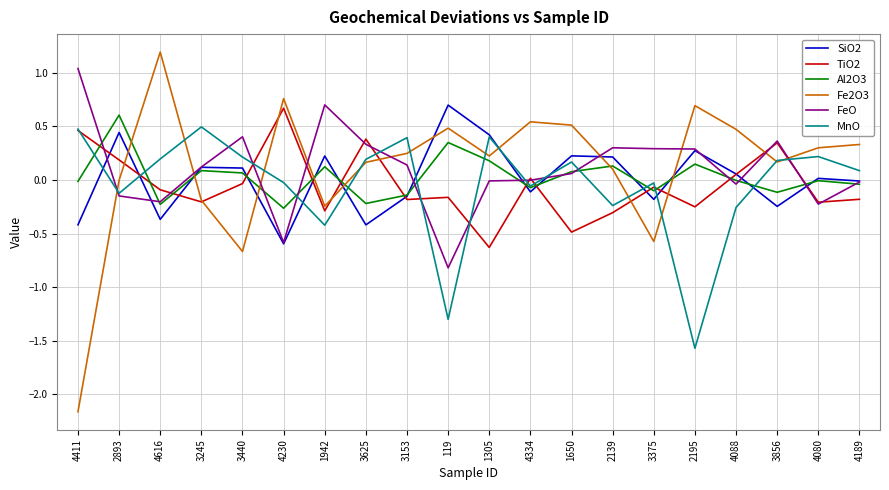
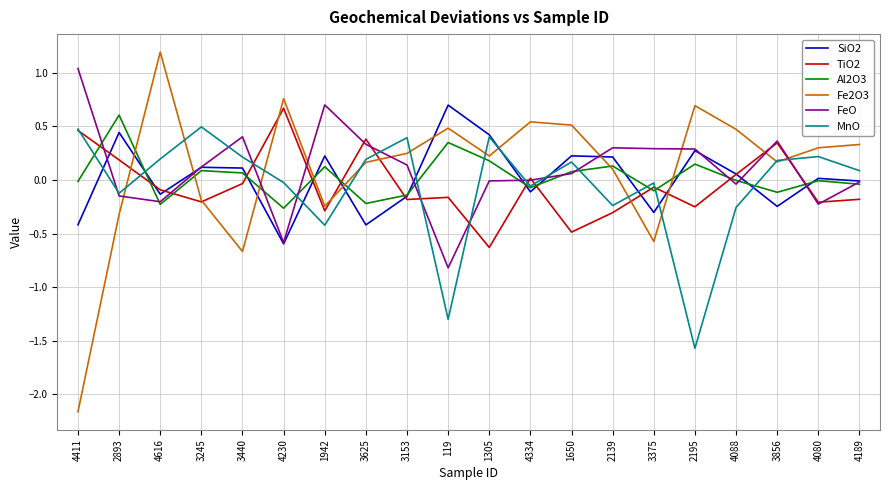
Fe2O3, 2893: 0.00 -> -0.32
SiO2, 4616: -0.37 -> -0.13
SiO2, 3375: -0.18 -> -0.30
